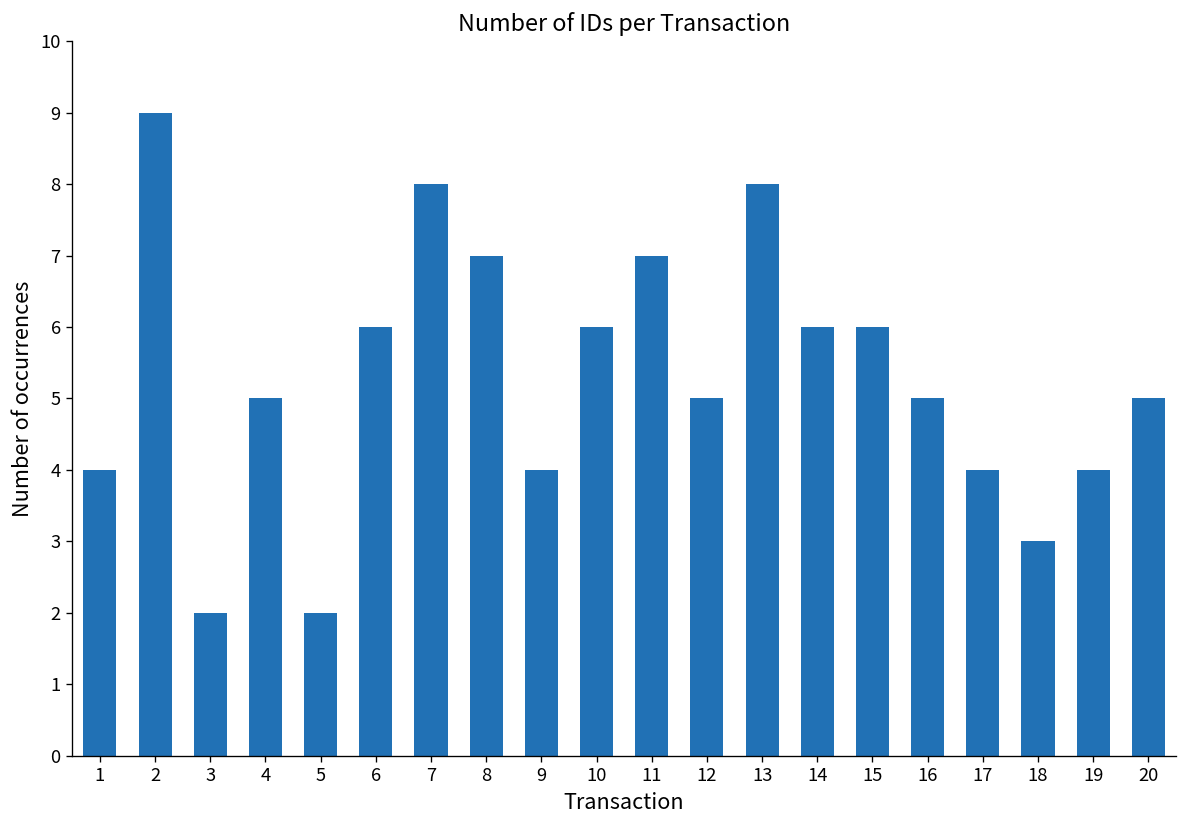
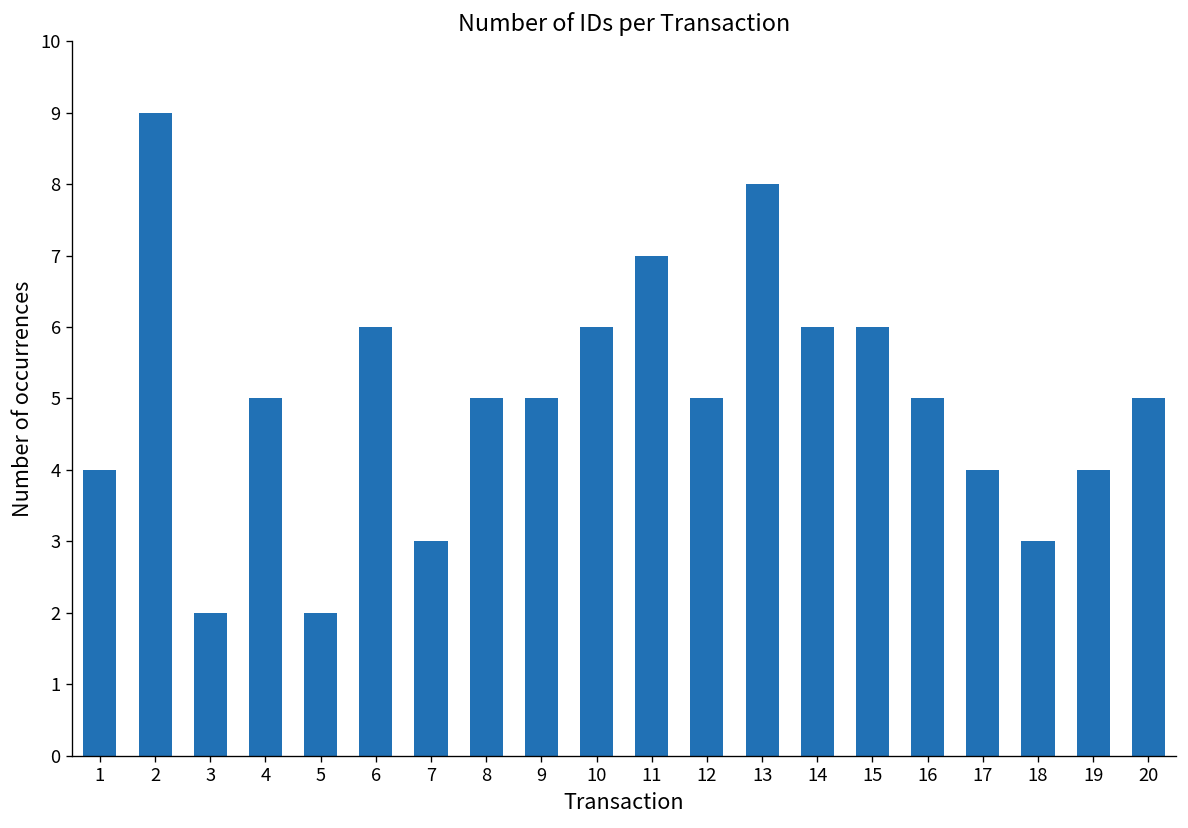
7: 8 -> 3
8: 7 -> 5
9: 4 -> 5
